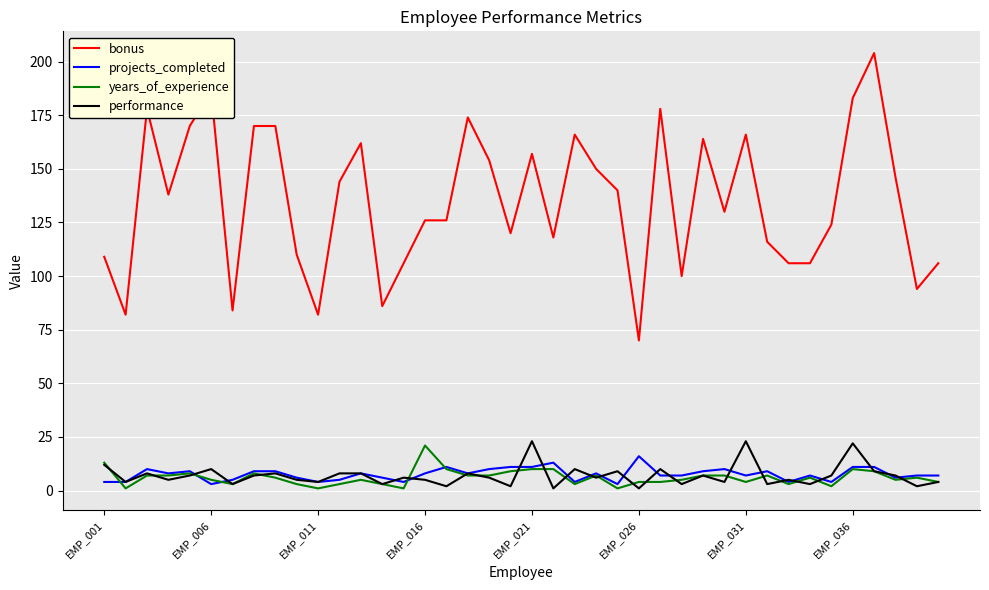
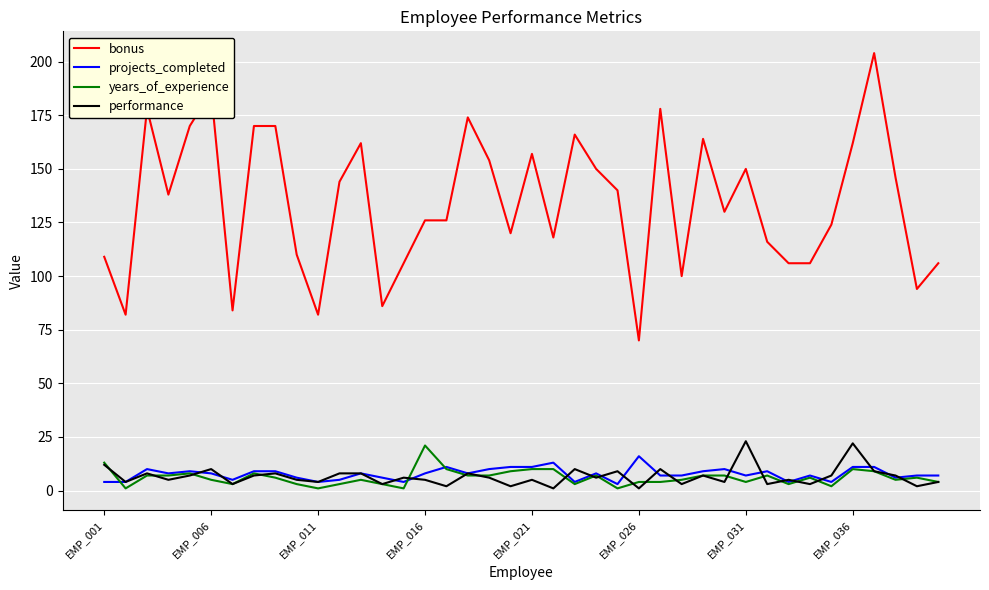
projects_completed, EMP_006: 3 -> 8
performance, EMP_021: 23 -> 5
bonus, EMP_031: 166 -> 150
bonus, EMP_036: 183 -> 162
